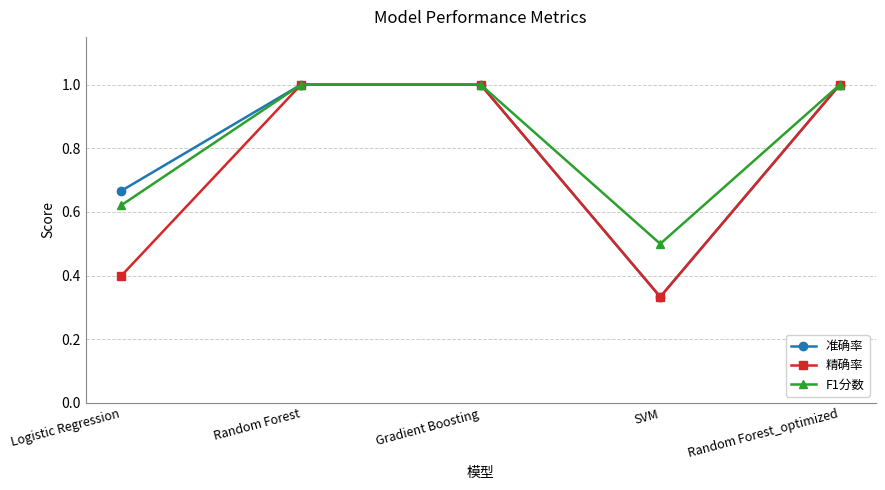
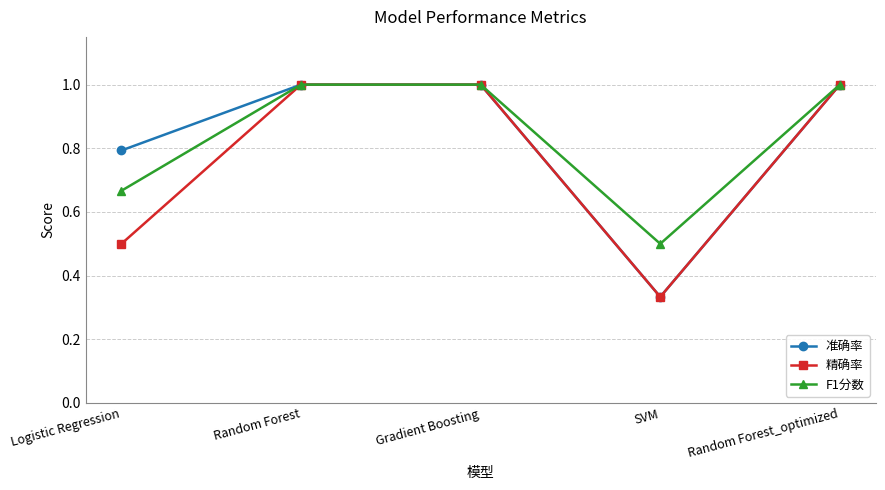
准确率, Logistic Regression: 0.67 -> 0.79
精确率, Logistic Regression: 0.4 -> 0.5
F1分数, Logistic Regression: 0.62 -> 0.67
